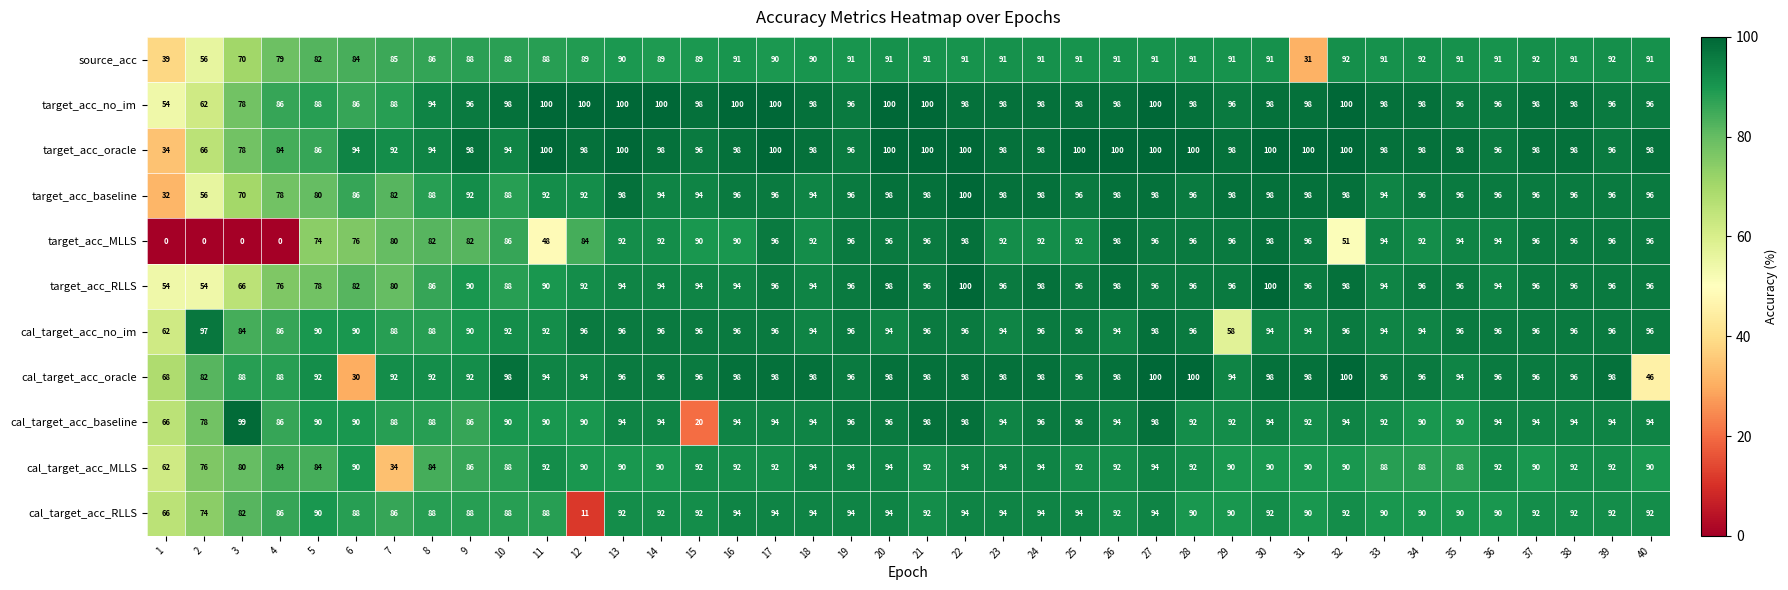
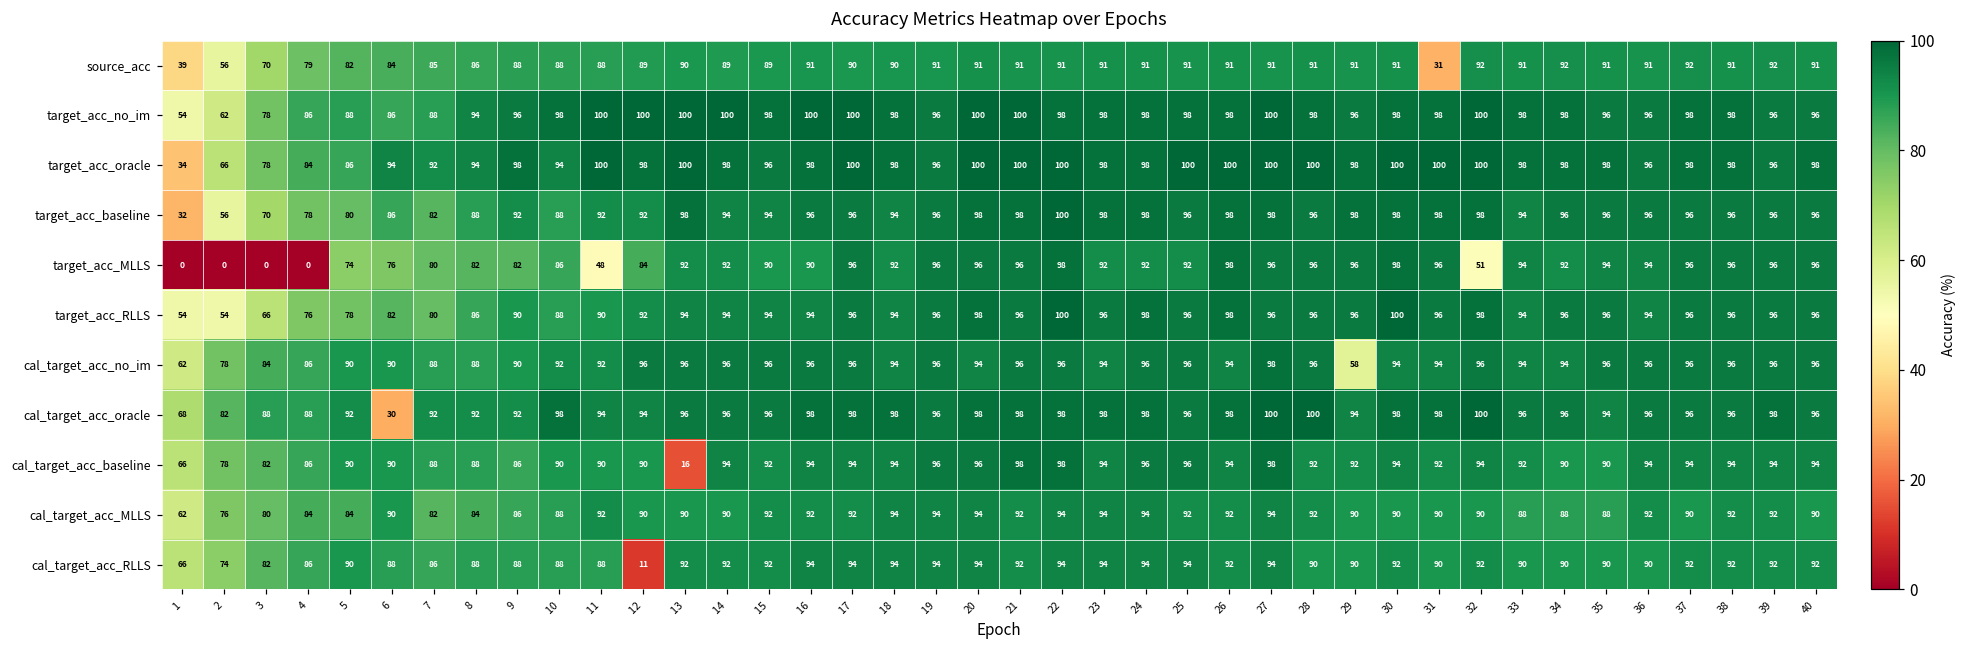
cal_target_acc_no_im, 2: 97 -> 78
cal_target_acc_oracle, 40: 46 -> 96
cal_target_acc_baseline, 3: 99 -> 82
cal_target_acc_baseline, 13: 94 -> 16
cal_target_acc_baseline, 15: 20 -> 92
cal_target_acc_MLLS, 7: 34 -> 82
